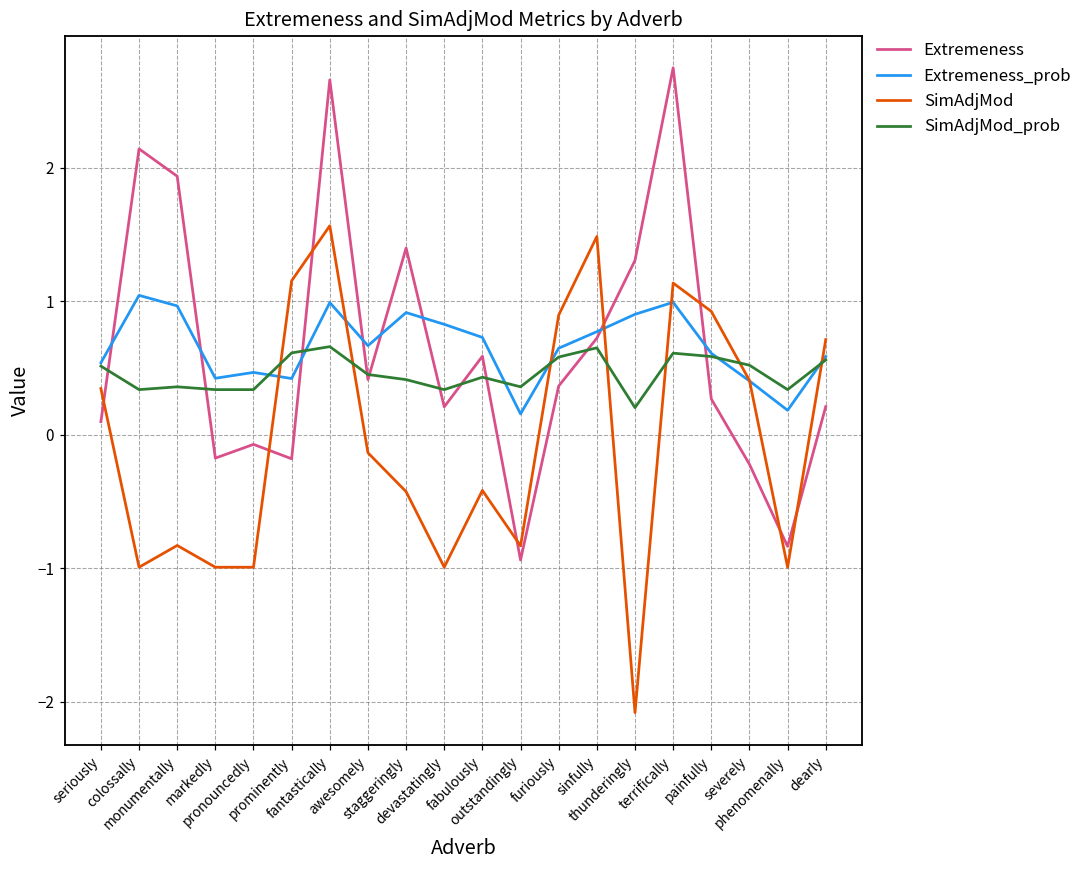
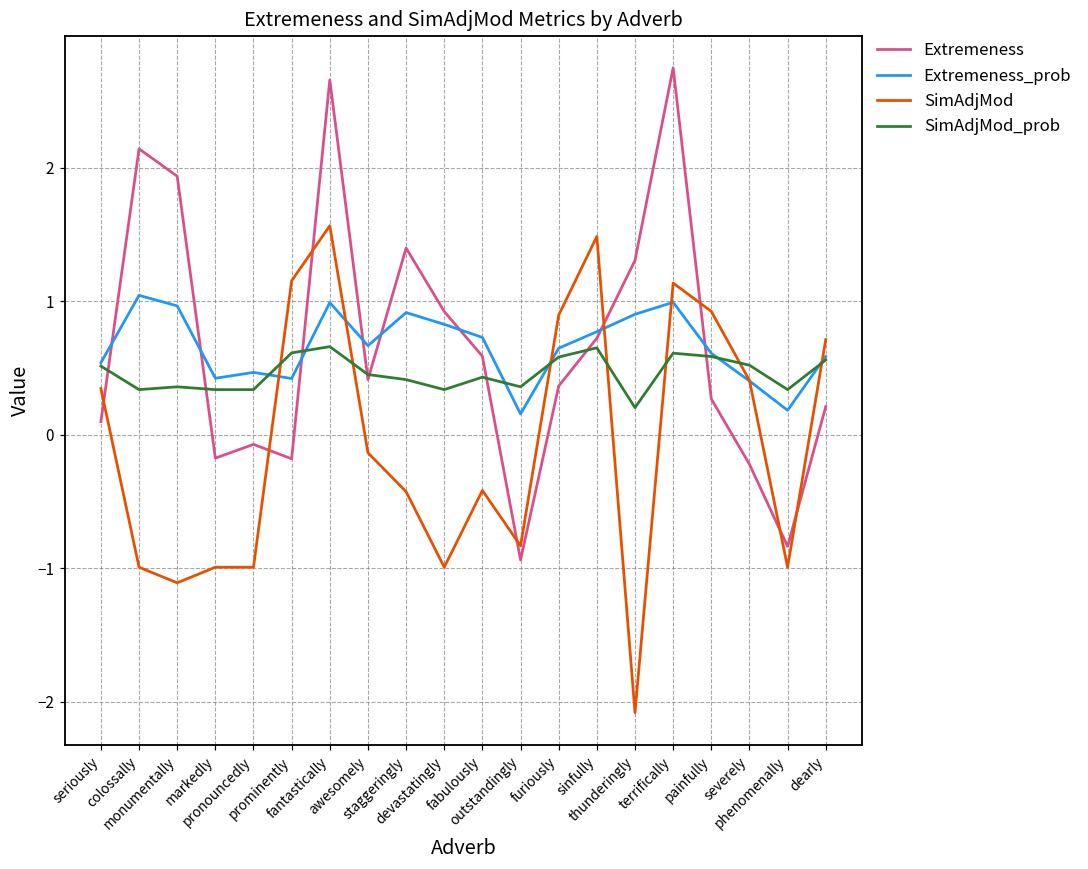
SimAdjMod, monumentally: -0.83 -> -1.11
Extremeness, devastatingly: 0.21 -> 0.92
